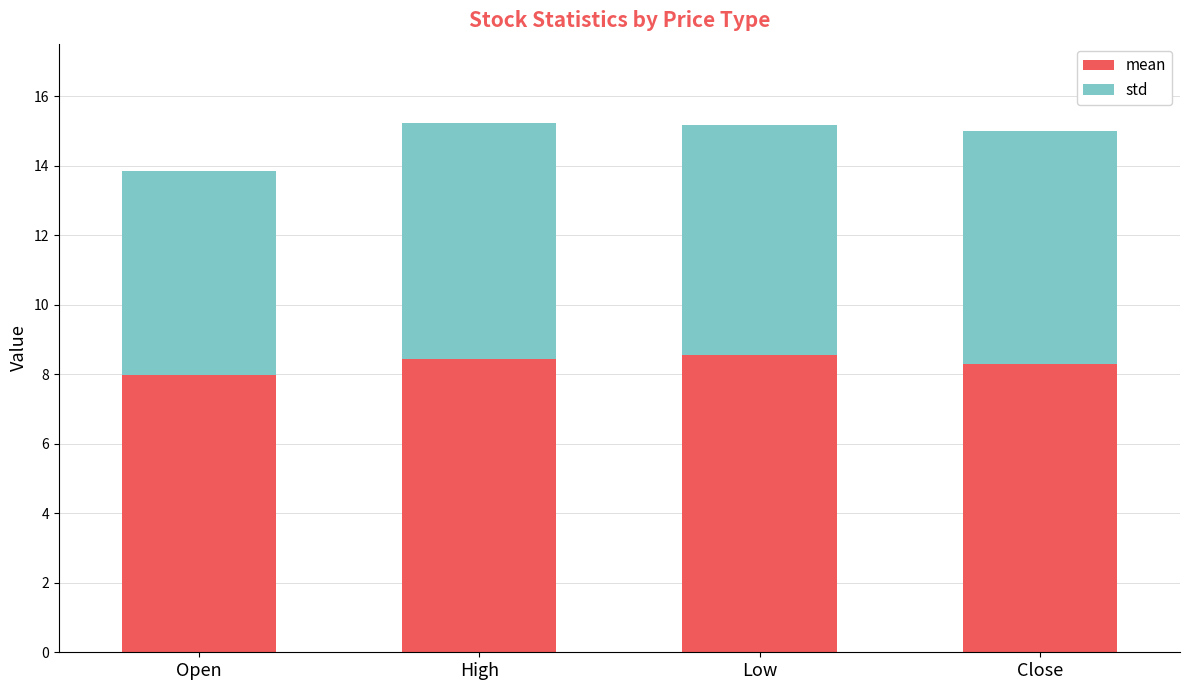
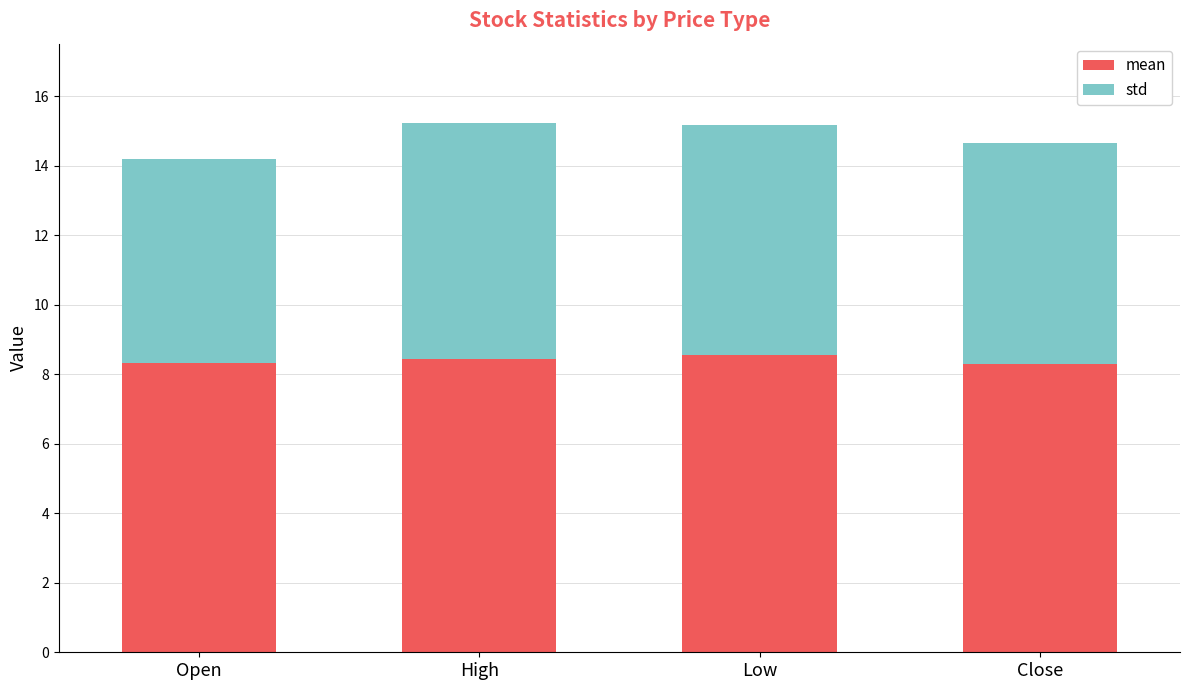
mean, Open: 8.0 -> 8.3
std, Close: 6.7 -> 6.3
